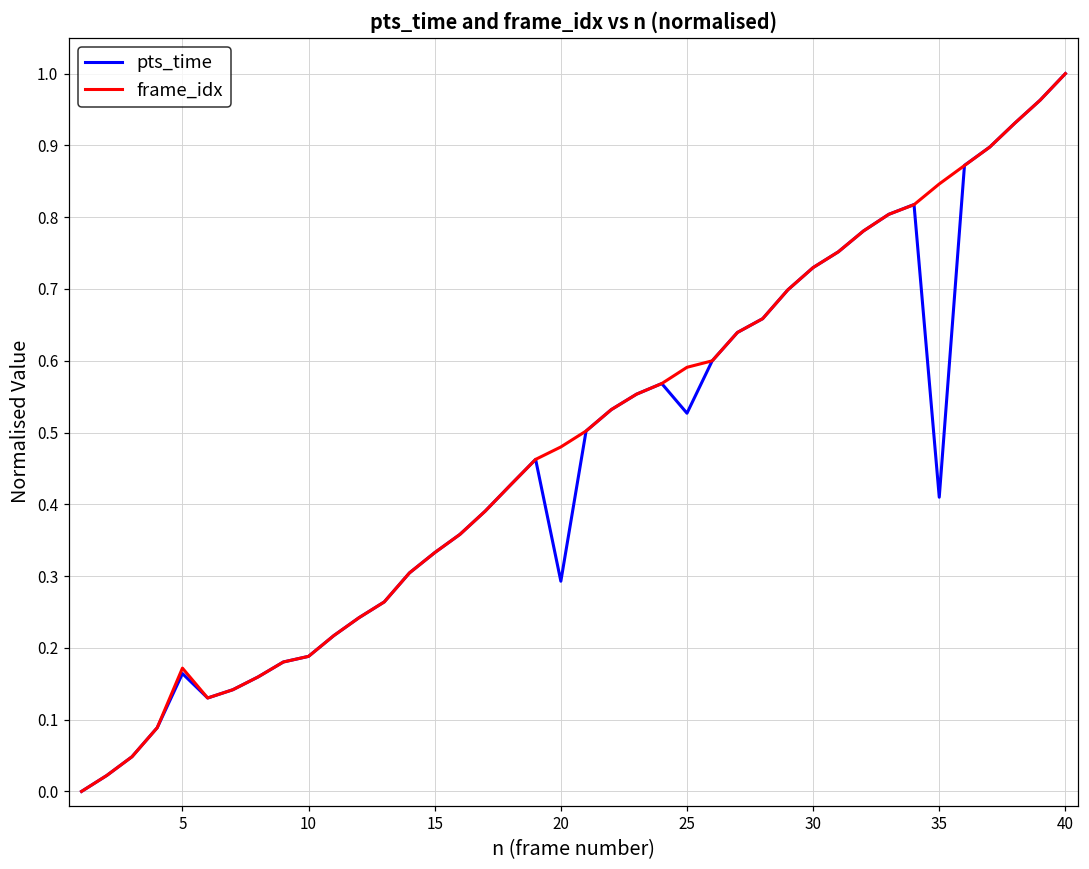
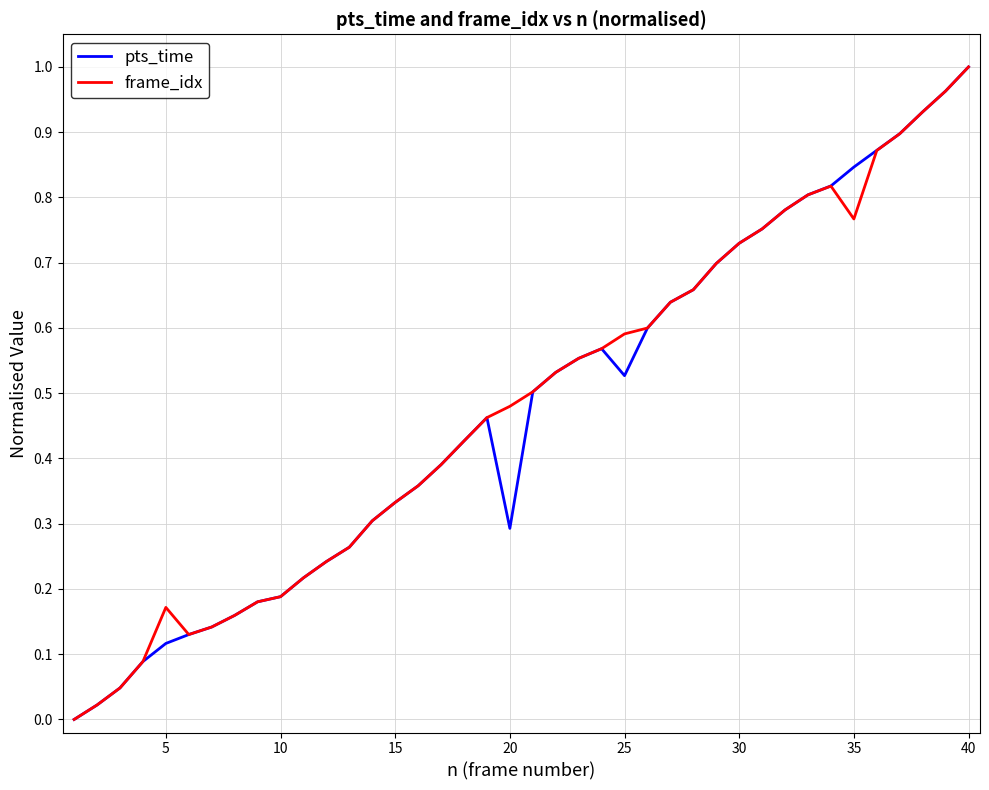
pts_time, 5: 0.16 -> 0.12
pts_time, 35: 0.41 -> 0.85
frame_idx, 35: 0.85 -> 0.77
